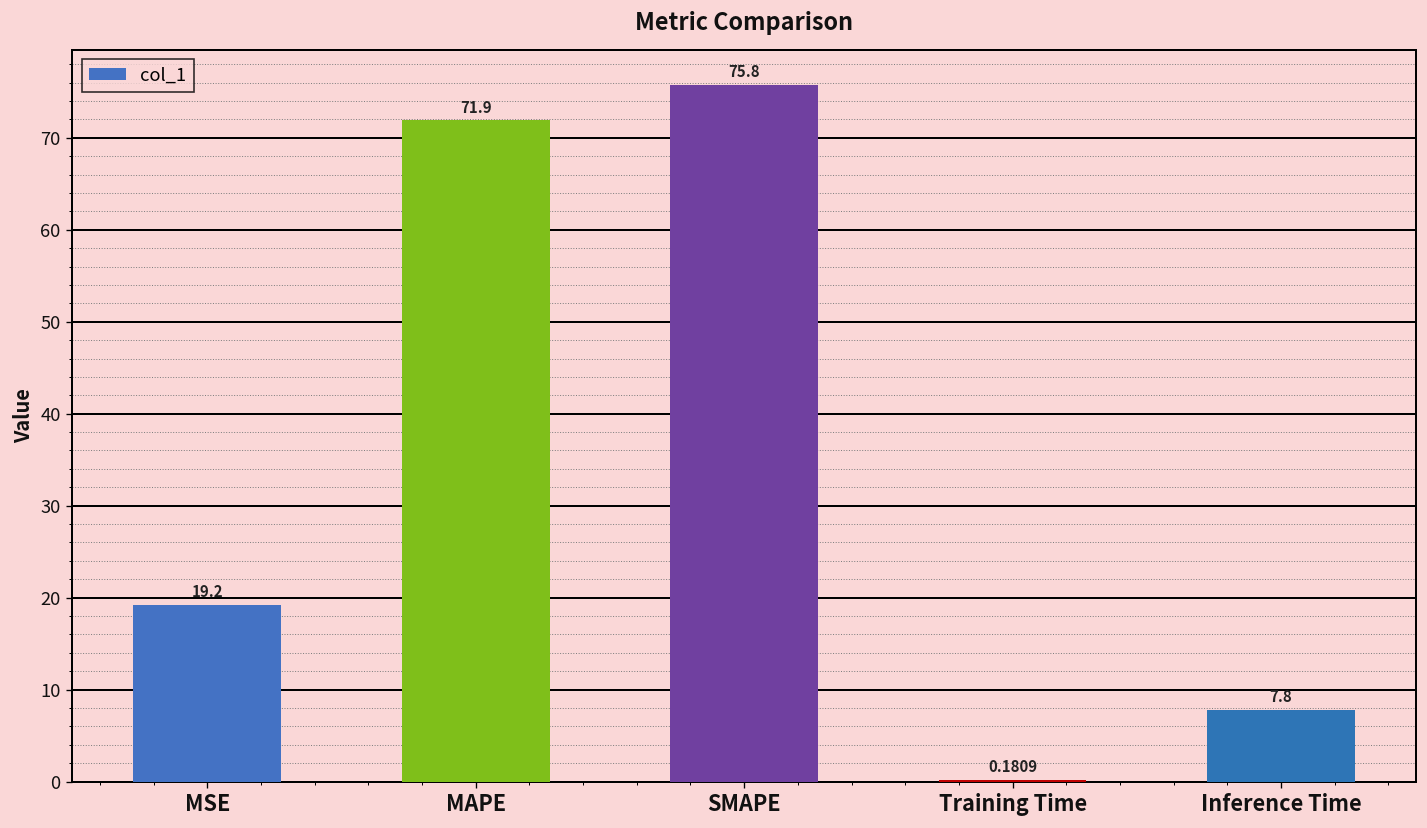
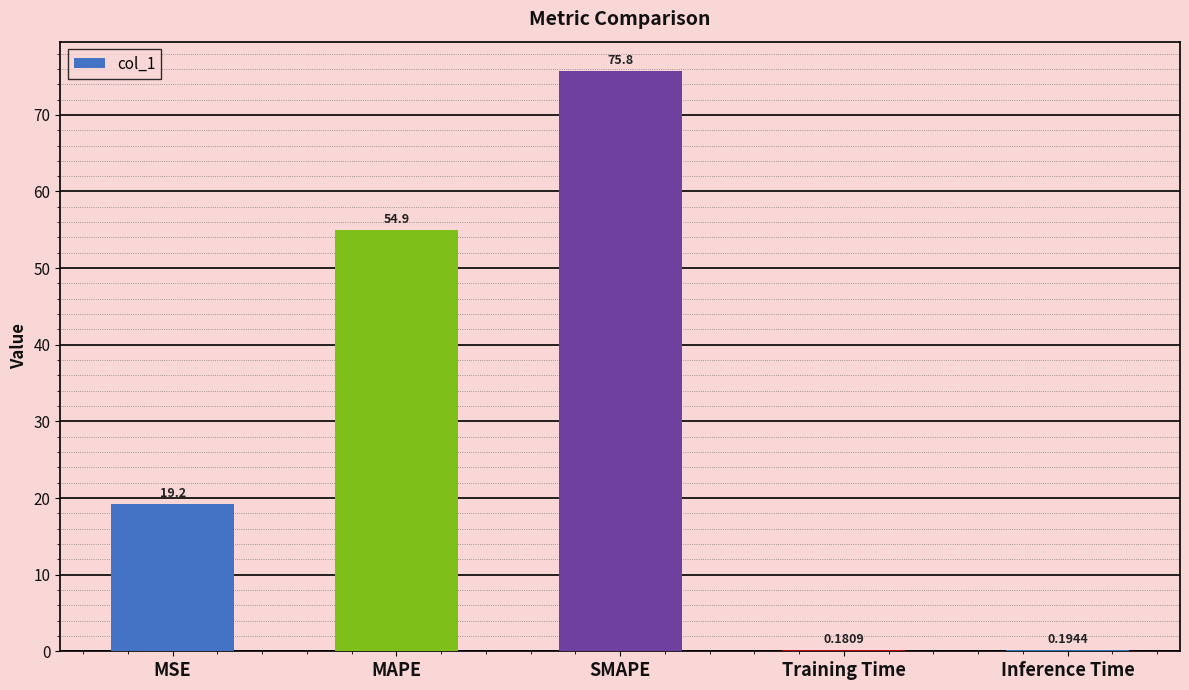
MAPE: 71.9 -> 54.9
Inference Time: 7.8 -> 0.1944
